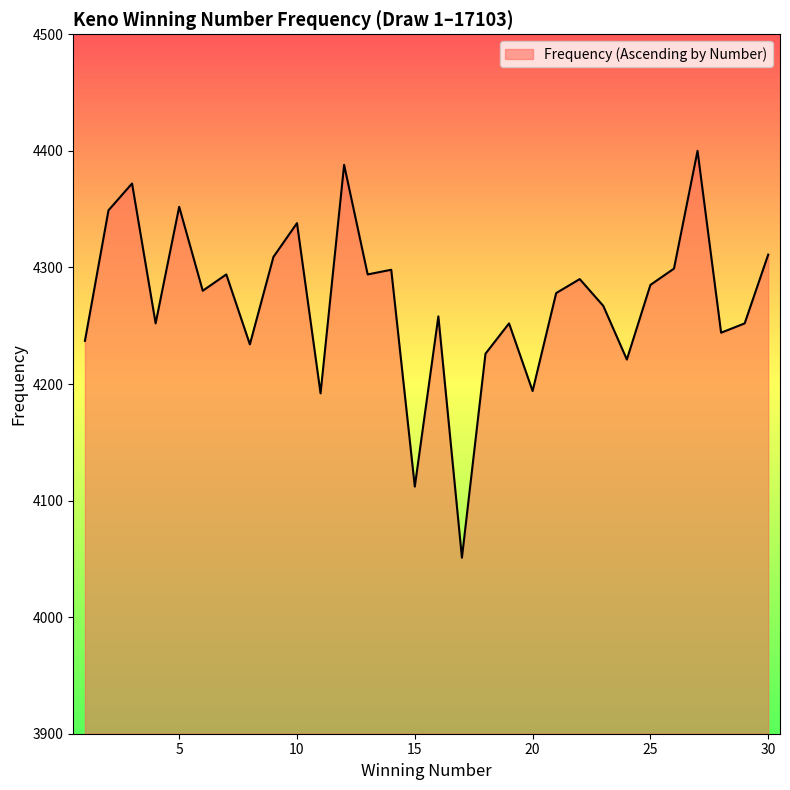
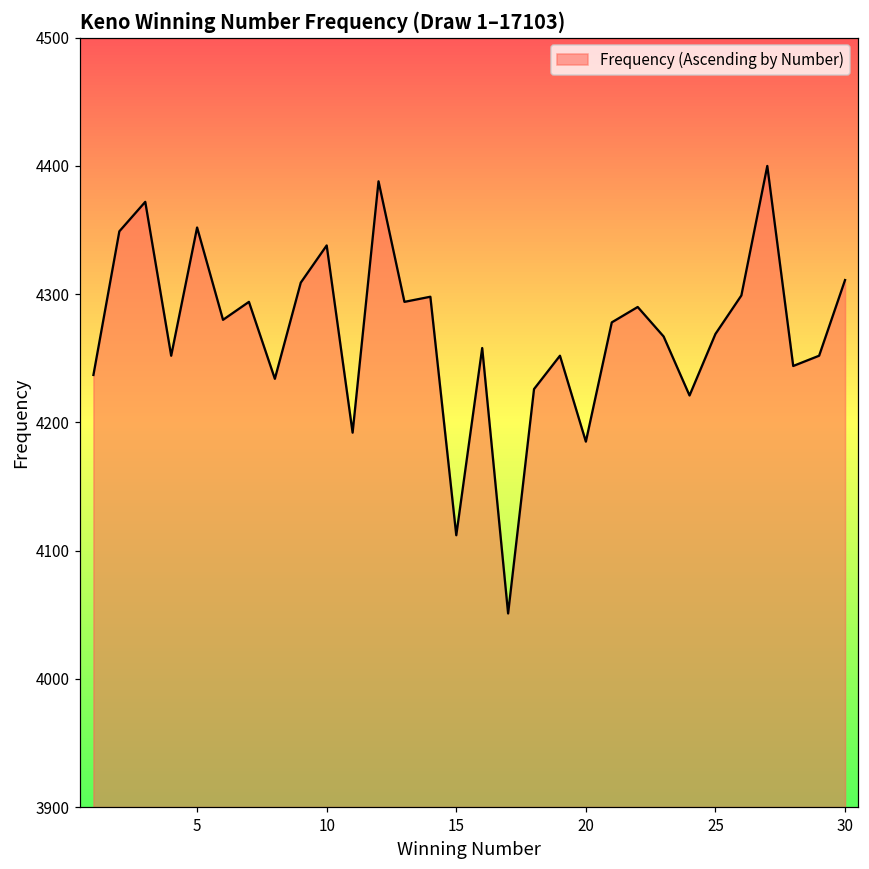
20: 4194 -> 4185
25: 4285 -> 4269
